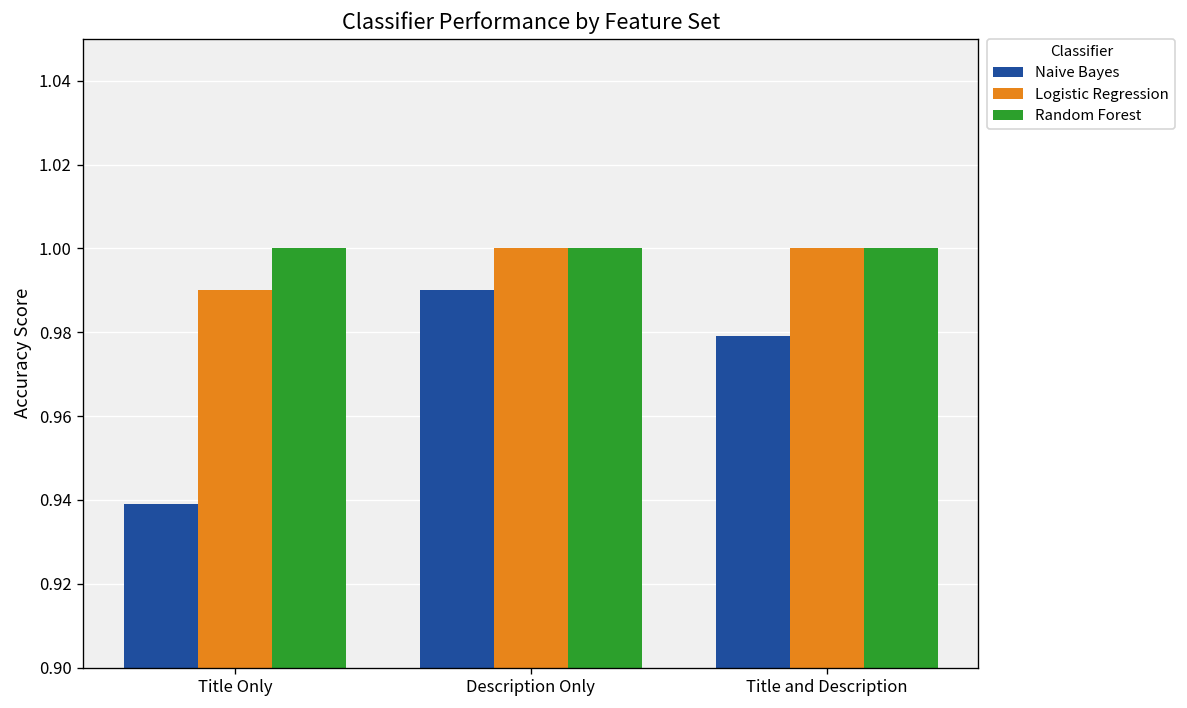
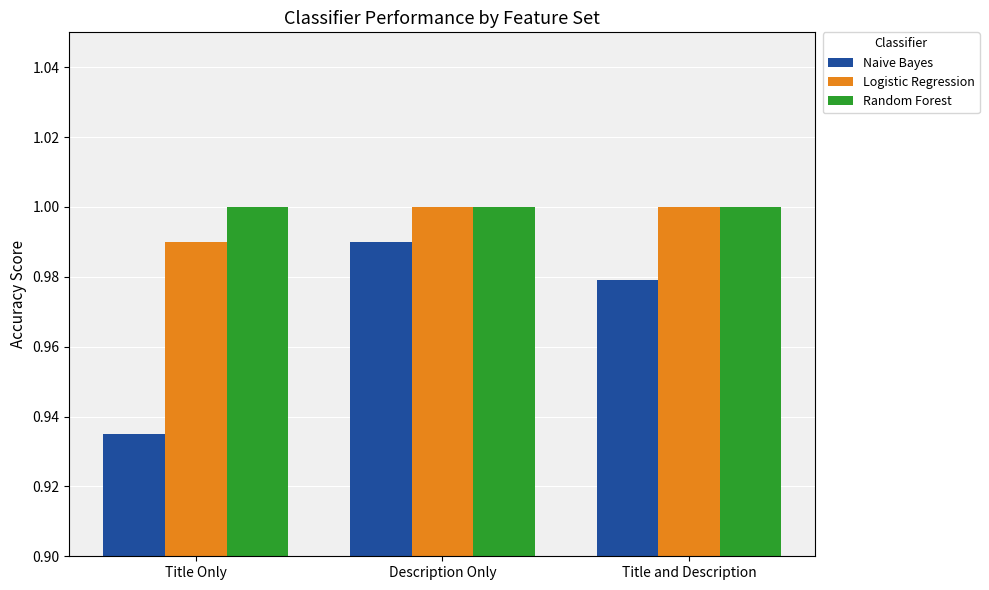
Naive Bayes, Title Only: 0.939 -> 0.935
